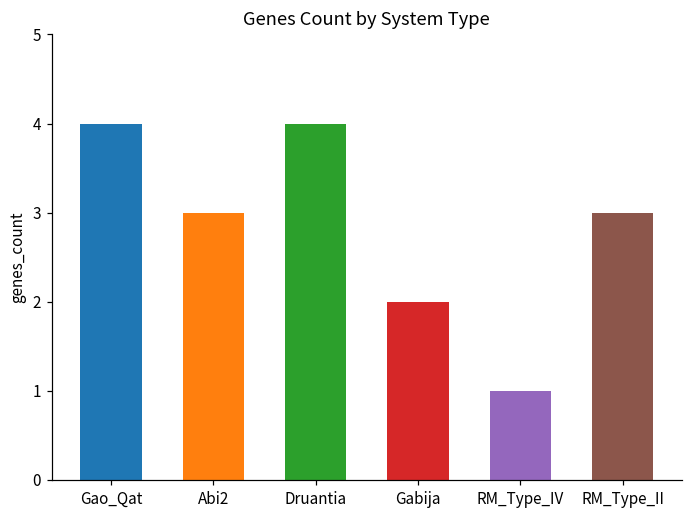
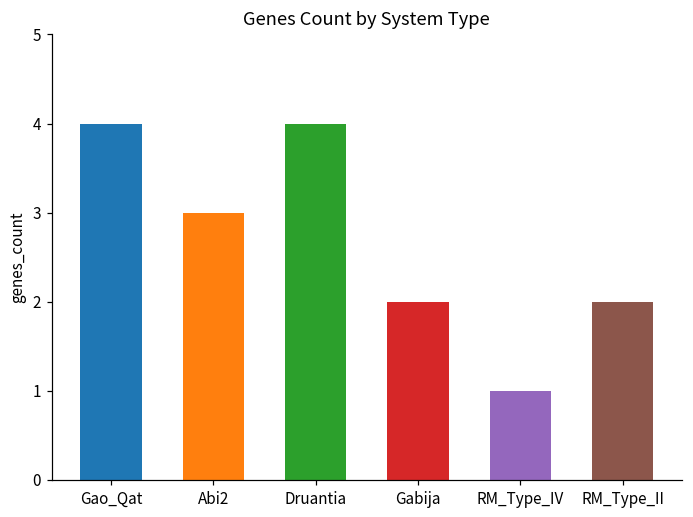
RM_Type_II: 3 -> 2
